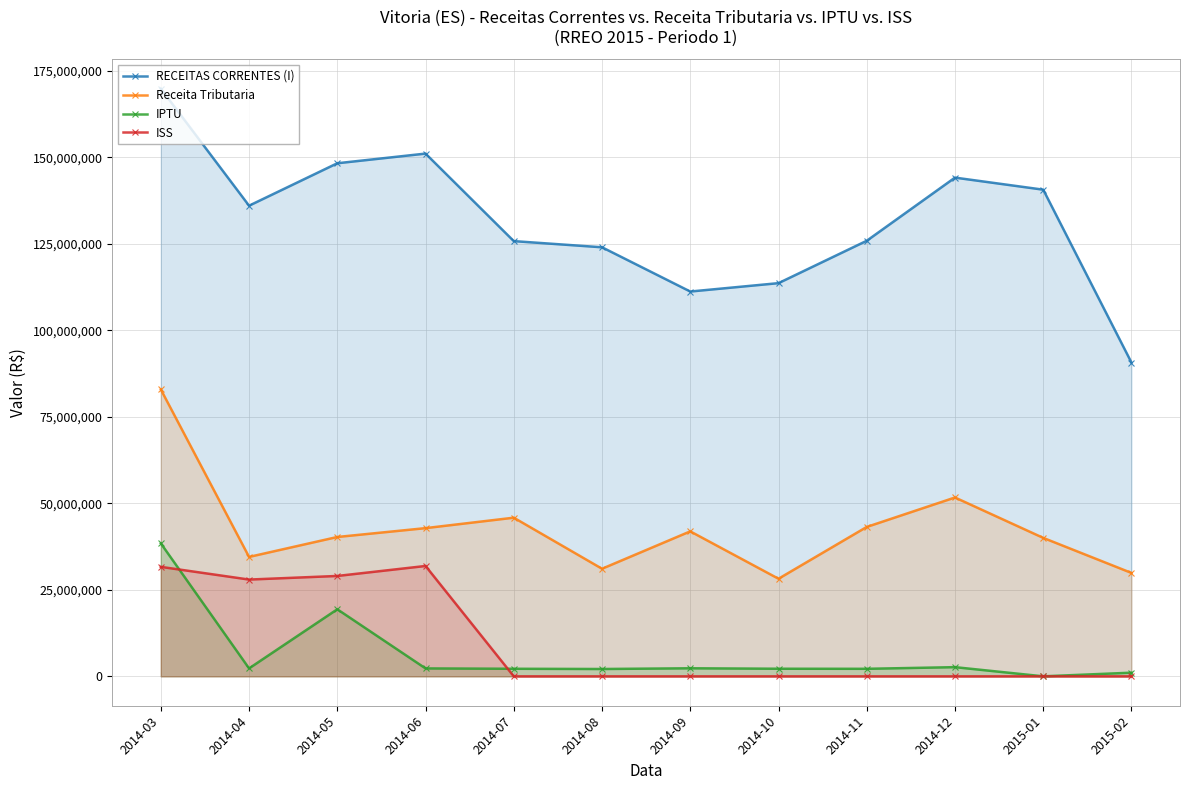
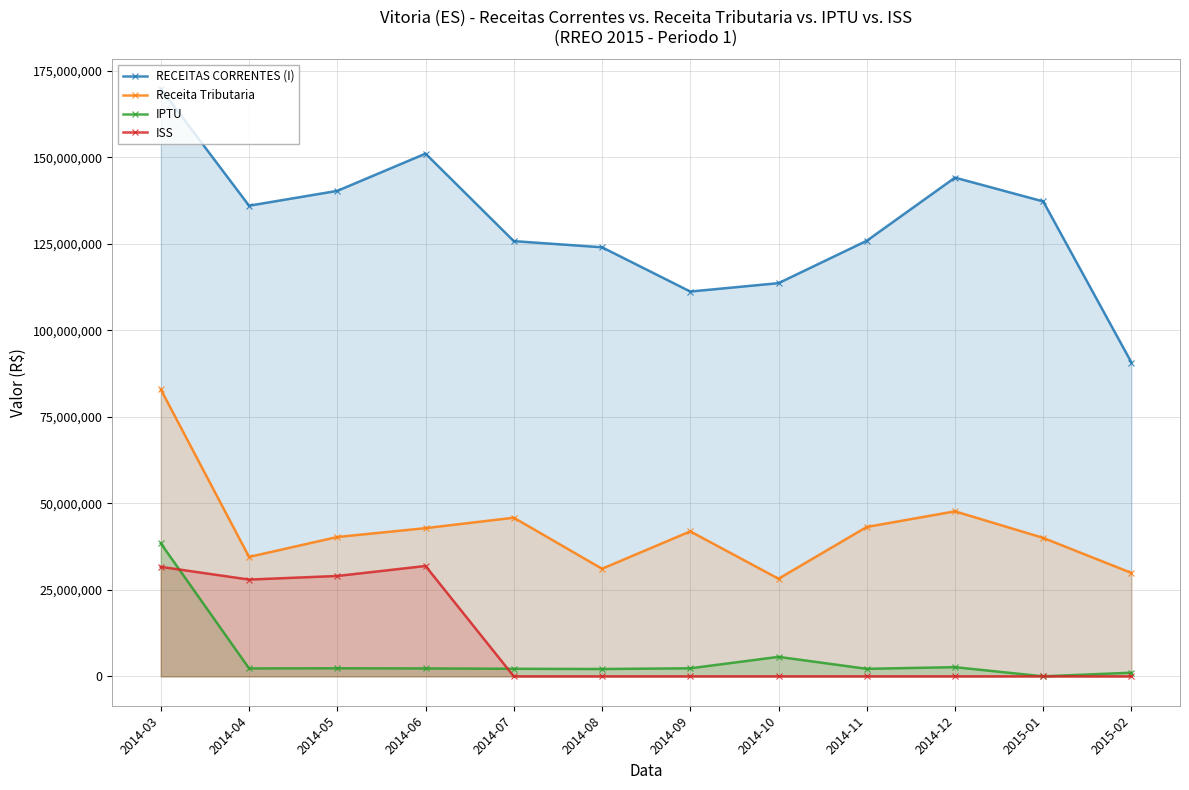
RECEITAS CORRENTES (I), 2014-05: 148,000,000 -> 140,000,000
IPTU, 2014-05: 19,000,000 -> 2,000,000
IPTU, 2014-10: 2,000,000 -> 6,000,000
Receita Tributaria, 2014-12: 52,000,000 -> 48,000,000
RECEITAS CORRENTES (I), 2015-01: 141,000,000 -> 137,000,000
